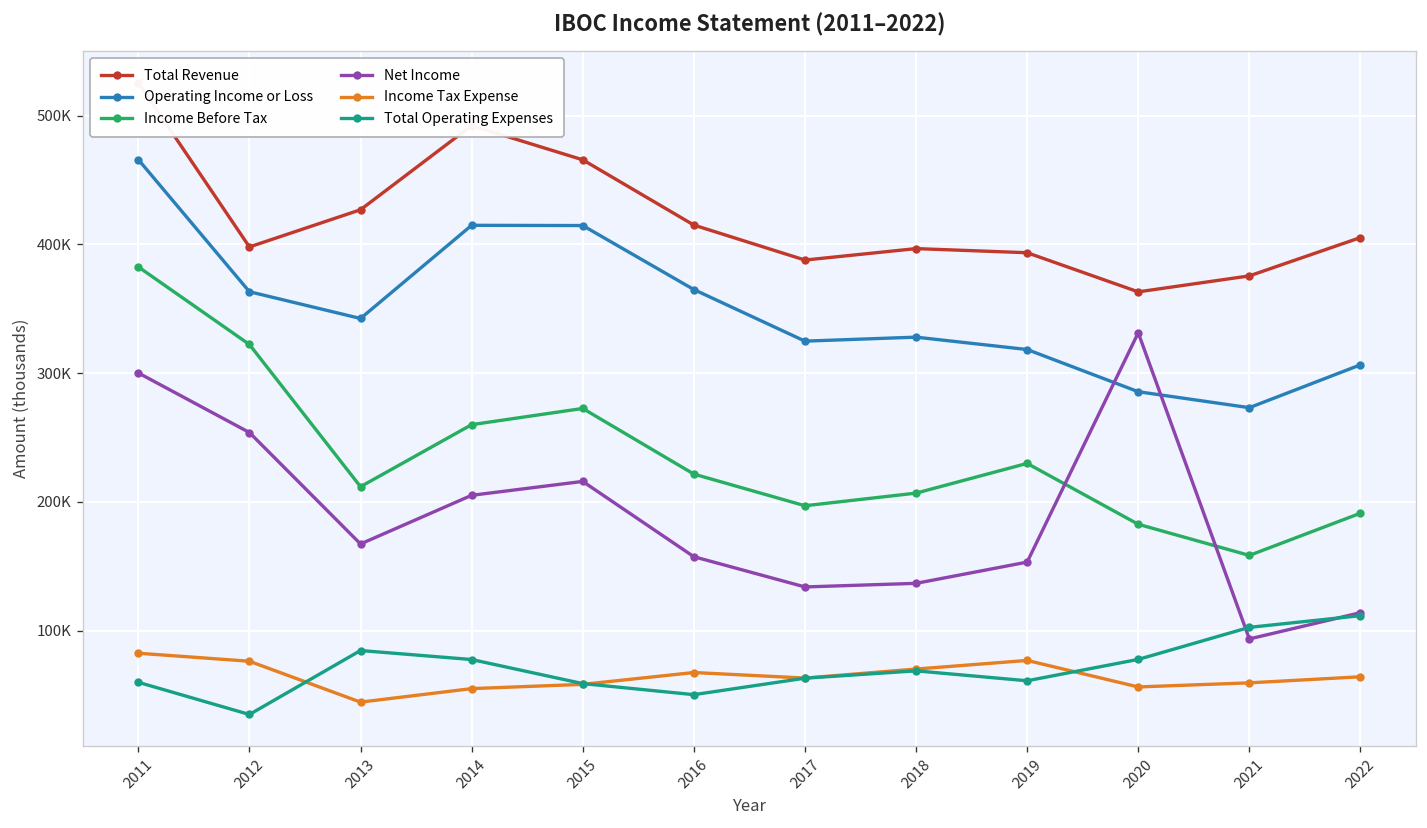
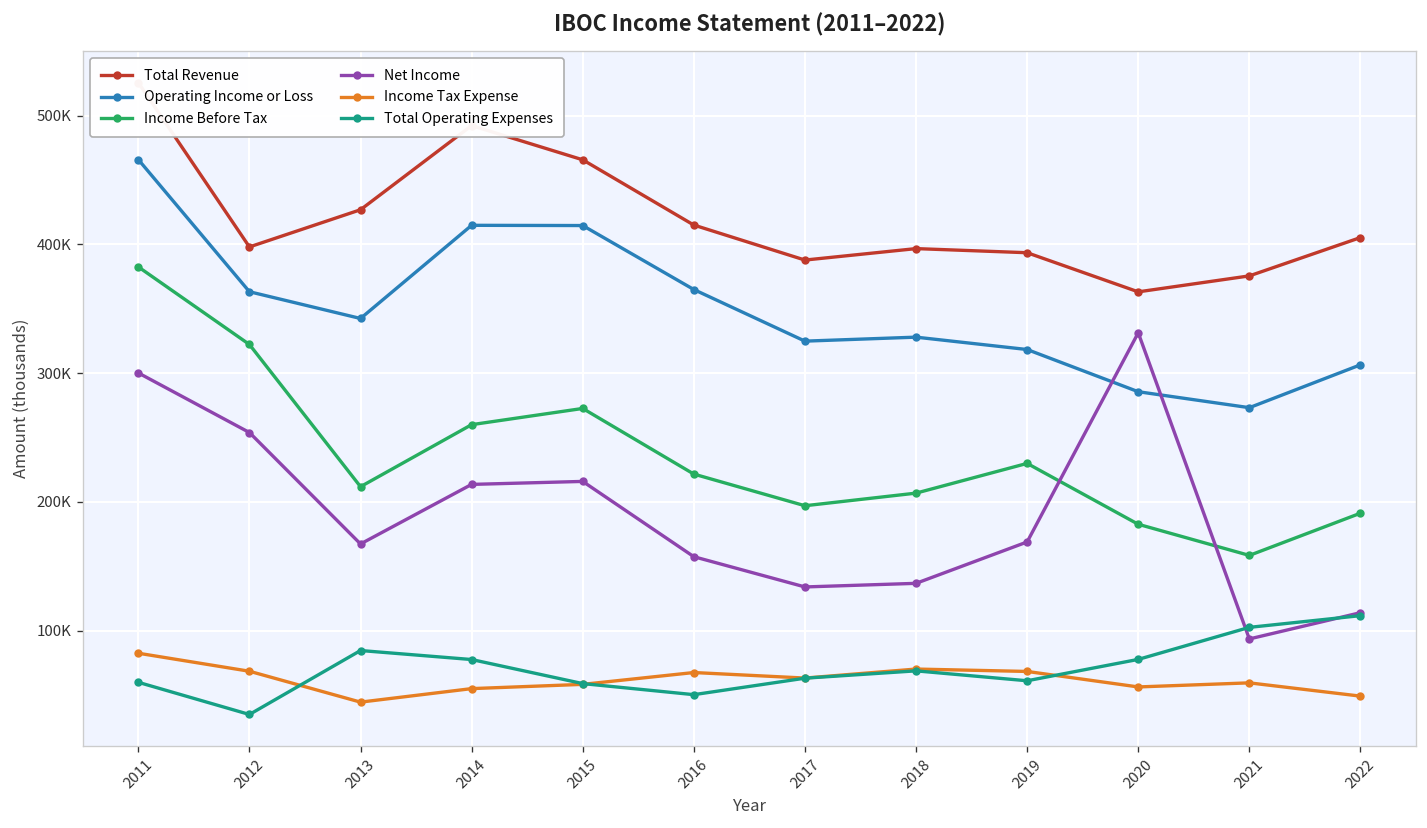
Income Tax Expense, 2012: 76000 -> 68000
Net Income, 2014: 205000 -> 214000
Net Income, 2019: 153000 -> 169000
Income Tax Expense, 2019: 77000 -> 68000
Income Tax Expense, 2022: 64000 -> 49000
